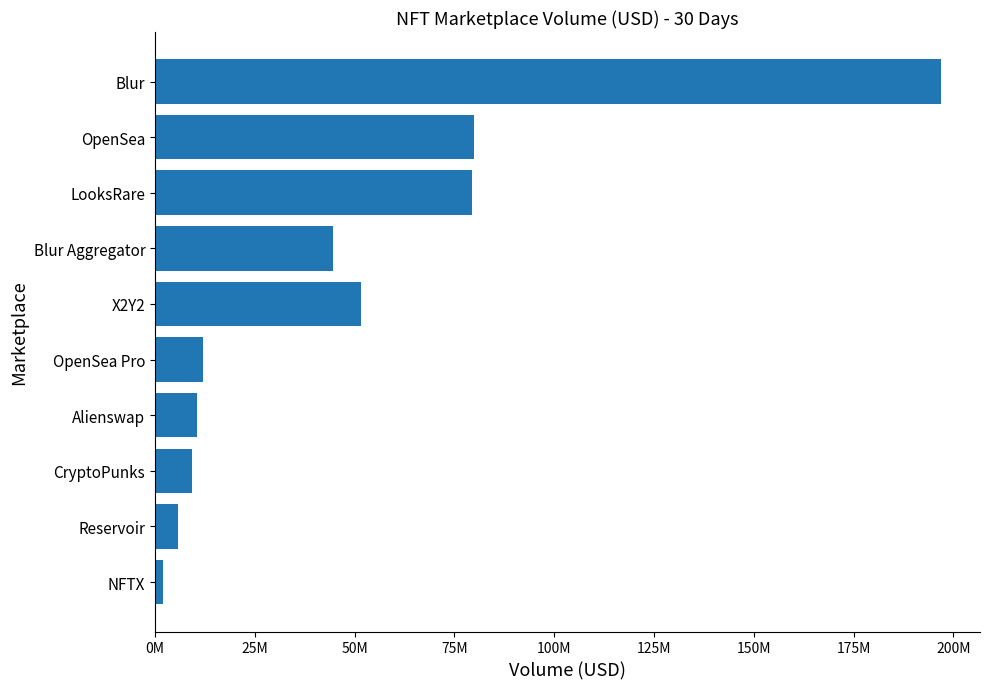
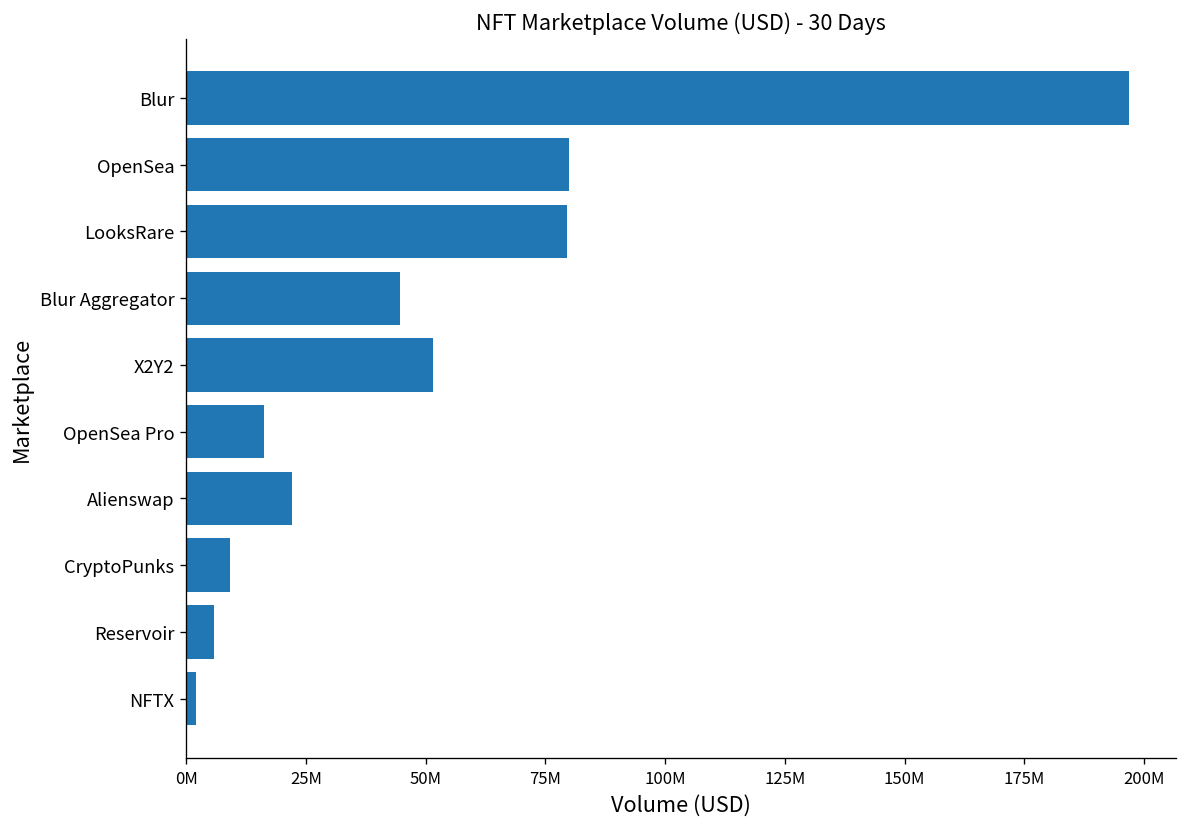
OpenSea Pro: 12000000 -> 16000000
Alienswap: 11000000 -> 22000000
